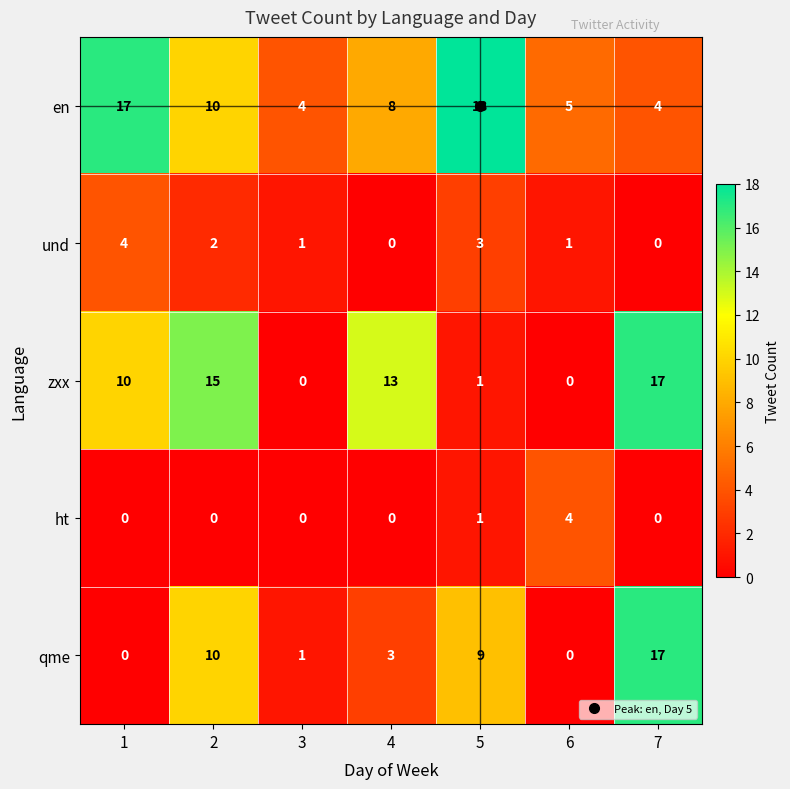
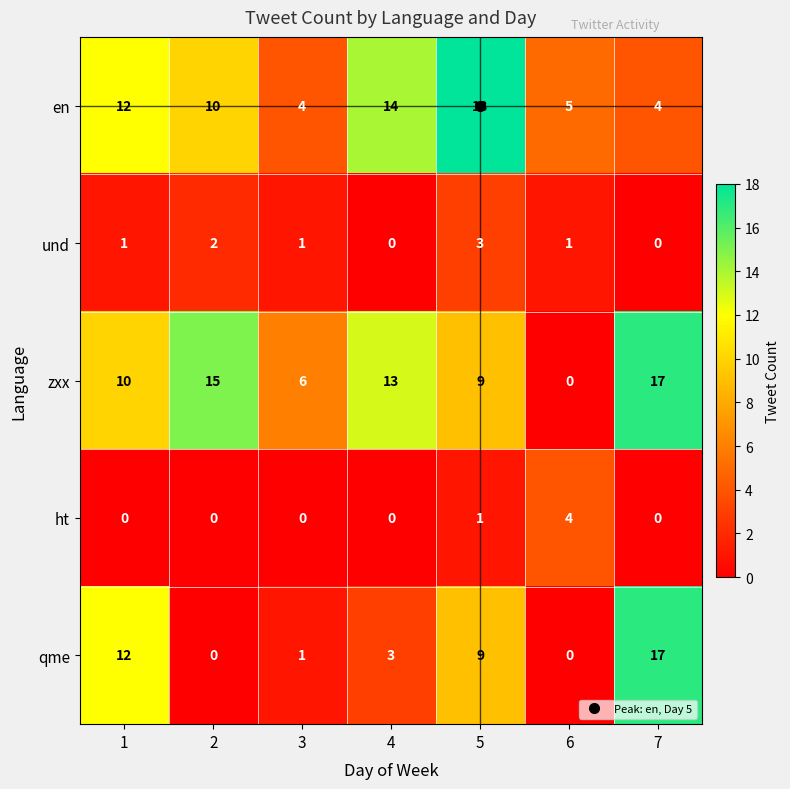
en, 1: 17 -> 12
en, 4: 8 -> 14
und, 1: 4 -> 1
zxx, 3: 0 -> 6
zxx, 5: 1 -> 9
qme, 1: 0 -> 12
qme, 2: 10 -> 0
